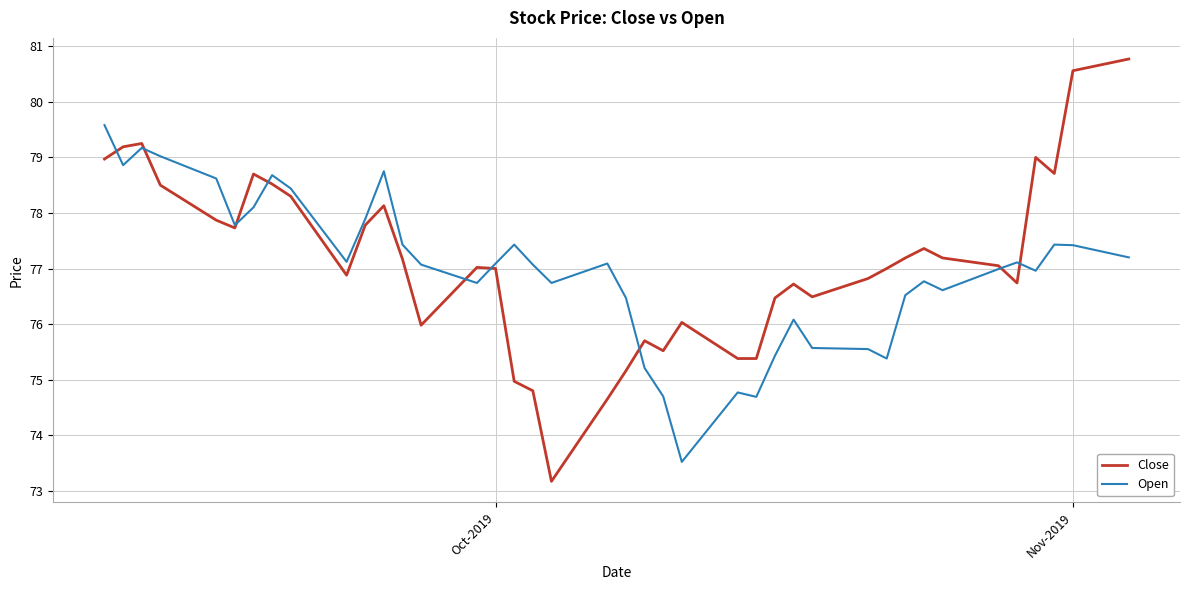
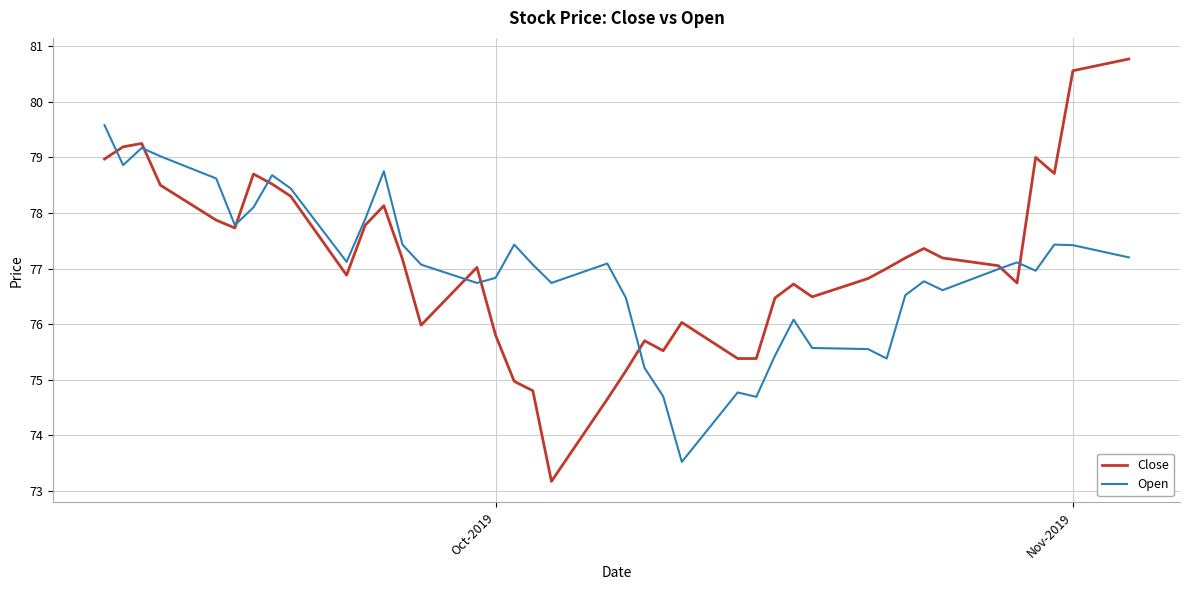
Close, Oct-2019: 77.0 -> 75.8
Open, Oct-2019: 77.1 -> 76.8
